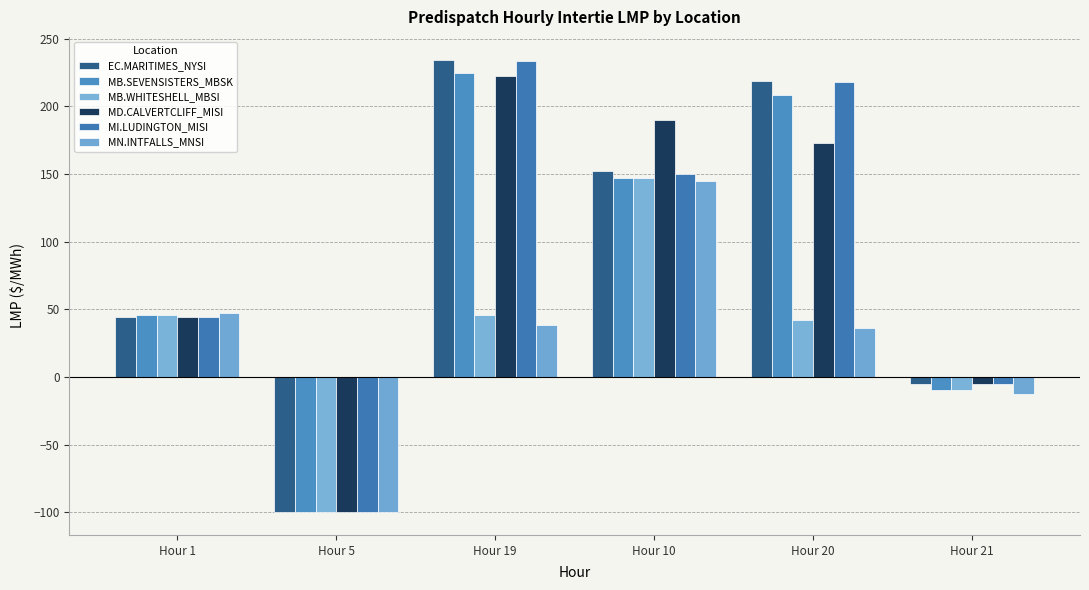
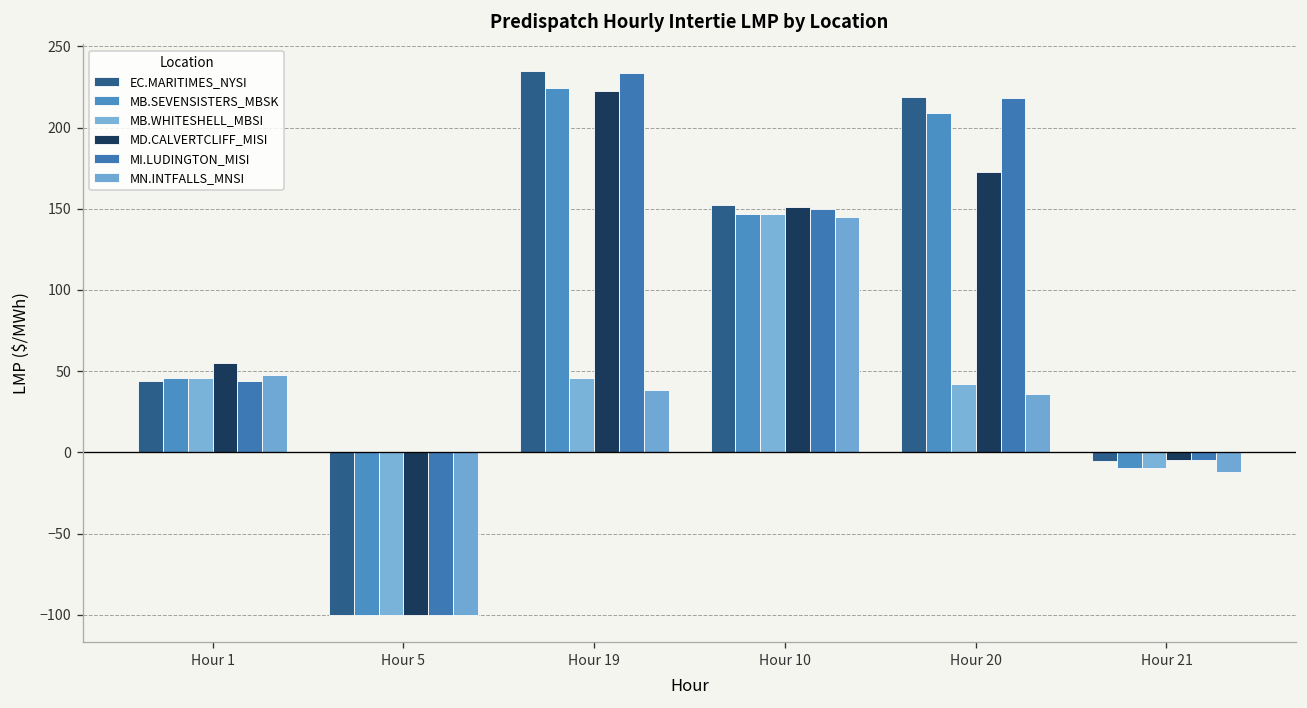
MD.CALVERTCLIFF_MISI, Hour 1: 44 -> 55
MD.CALVERTCLIFF_MISI, Hour 10: 190 -> 151
